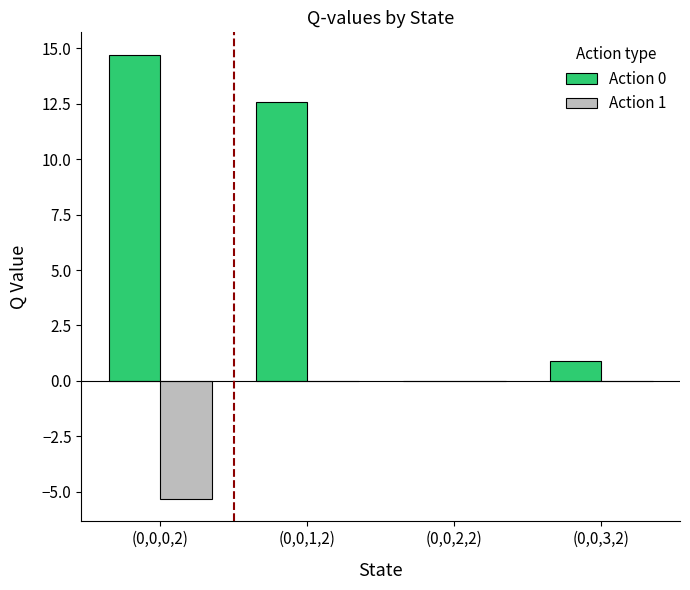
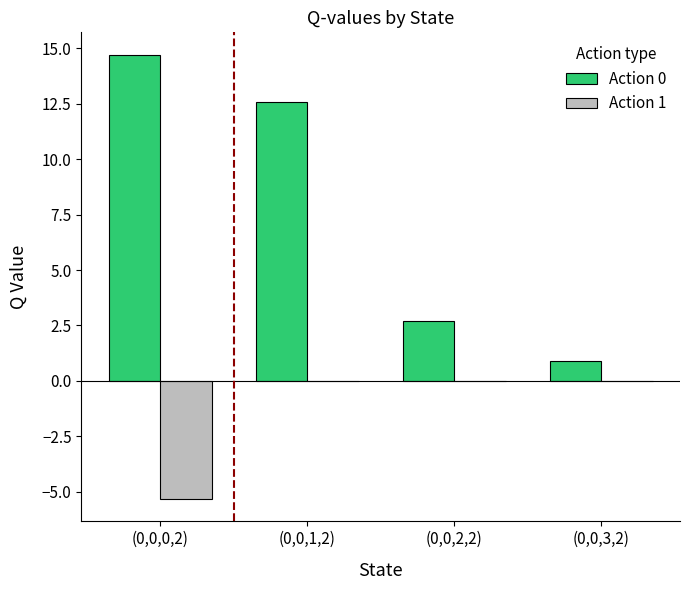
Action 0, (0,0,2,2): 0.0 -> 2.7
